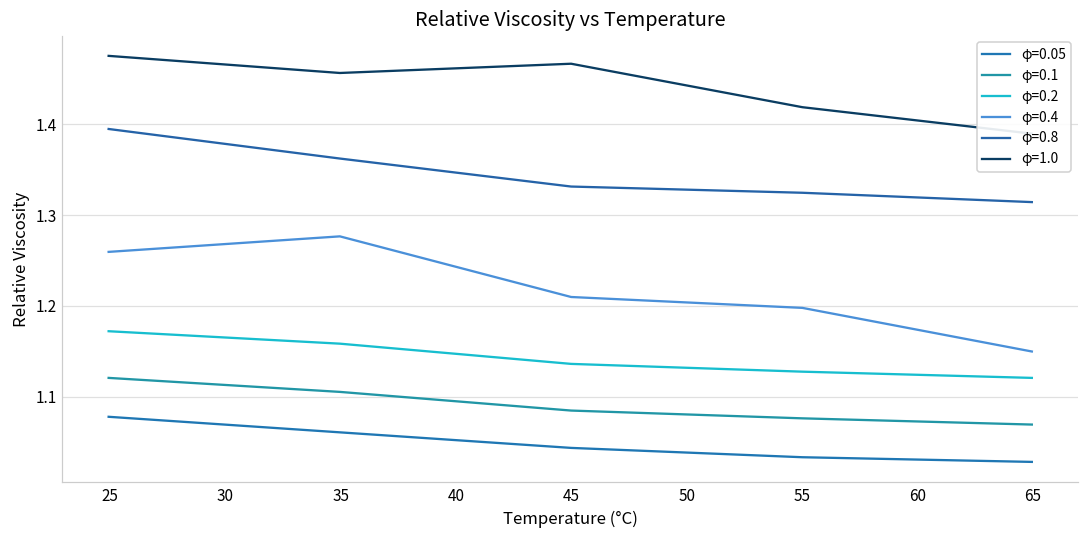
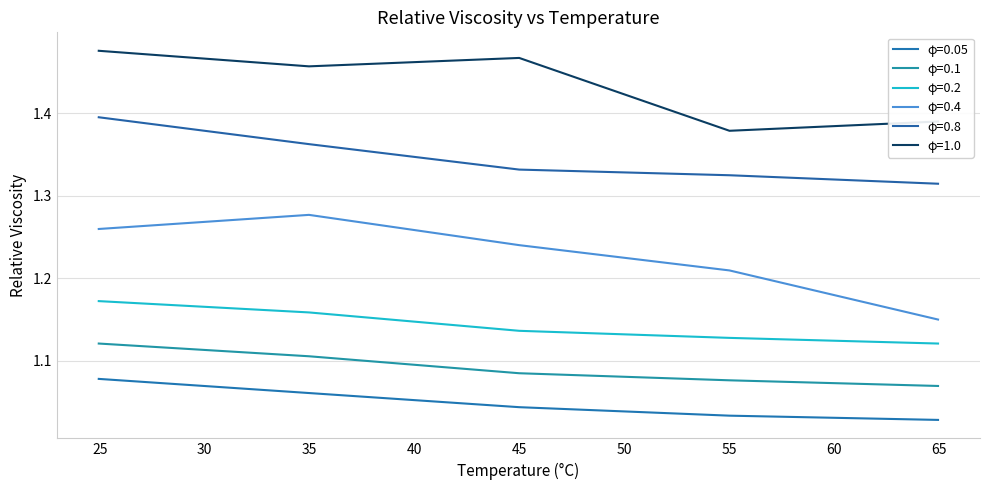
φ=0.4, 45: 1.21 -> 1.24
φ=0.4, 55: 1.20 -> 1.21
φ=1.0, 55: 1.42 -> 1.38
